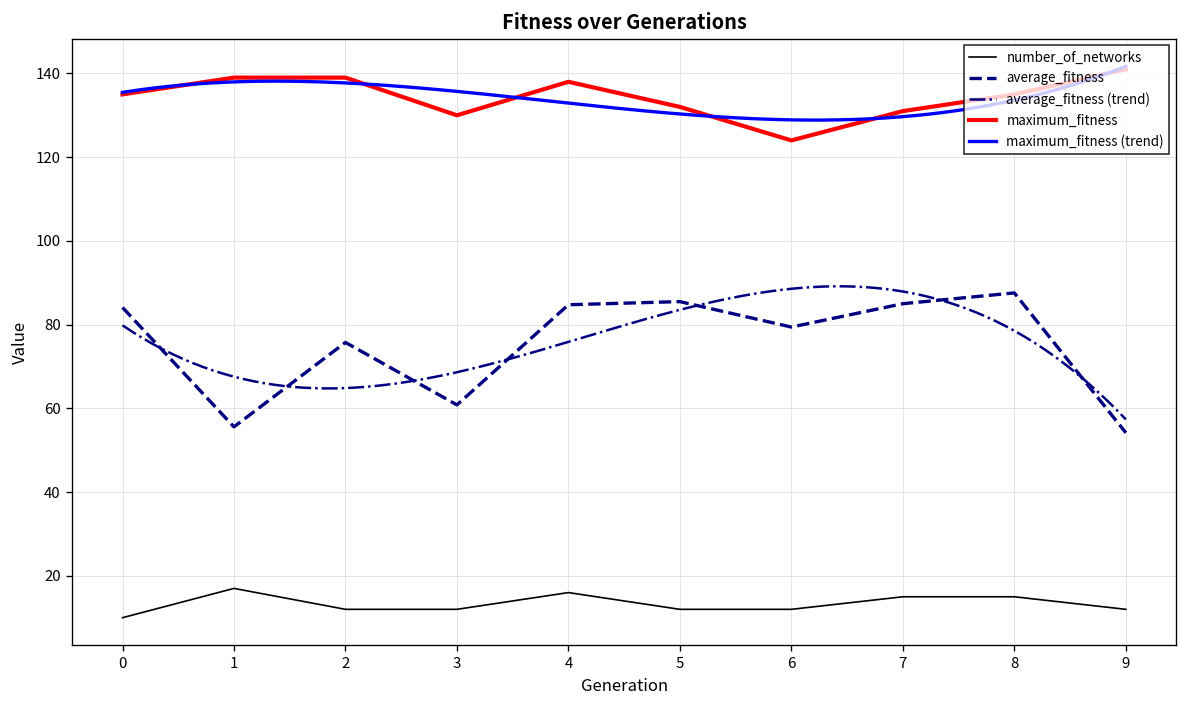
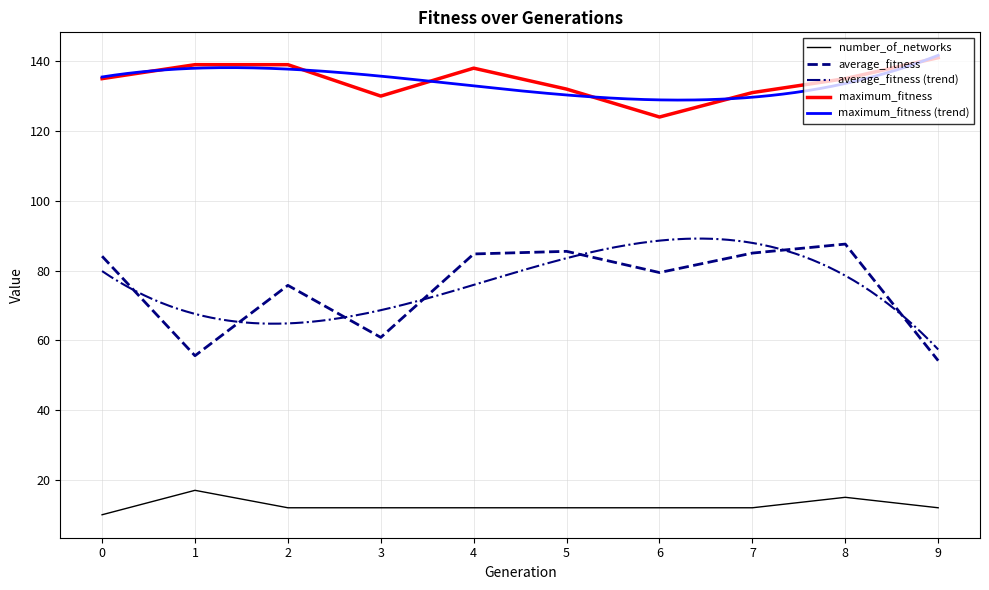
number_of_networks, 4: 16 -> 12
number_of_networks, 7: 15 -> 12
